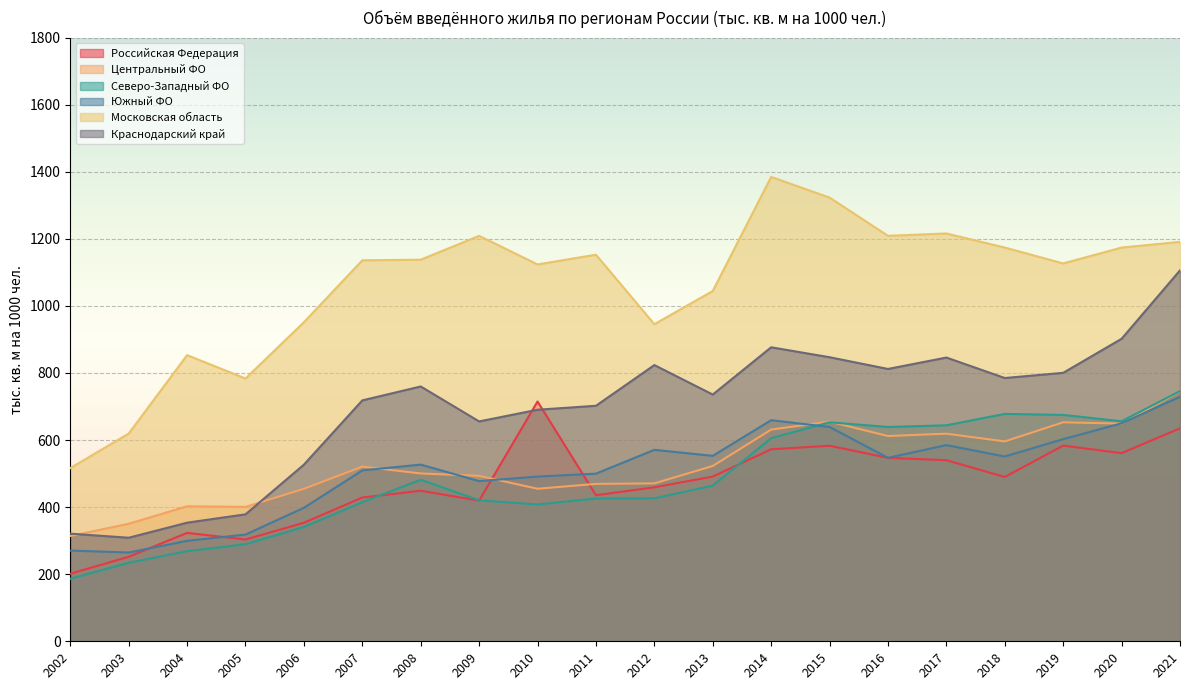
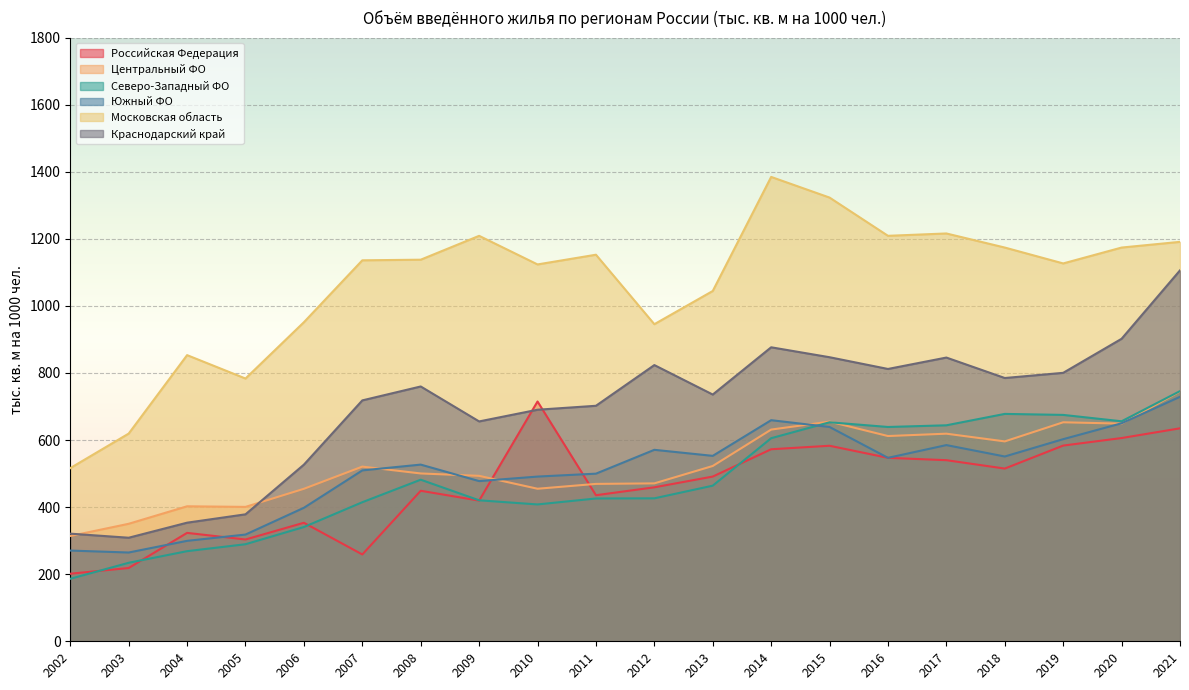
Российская Федерация, 2003: 250 -> 220
Российская Федерация, 2007: 430 -> 260
Российская Федерация, 2018: 490 -> 520
Российская Федерация, 2020: 560 -> 610
